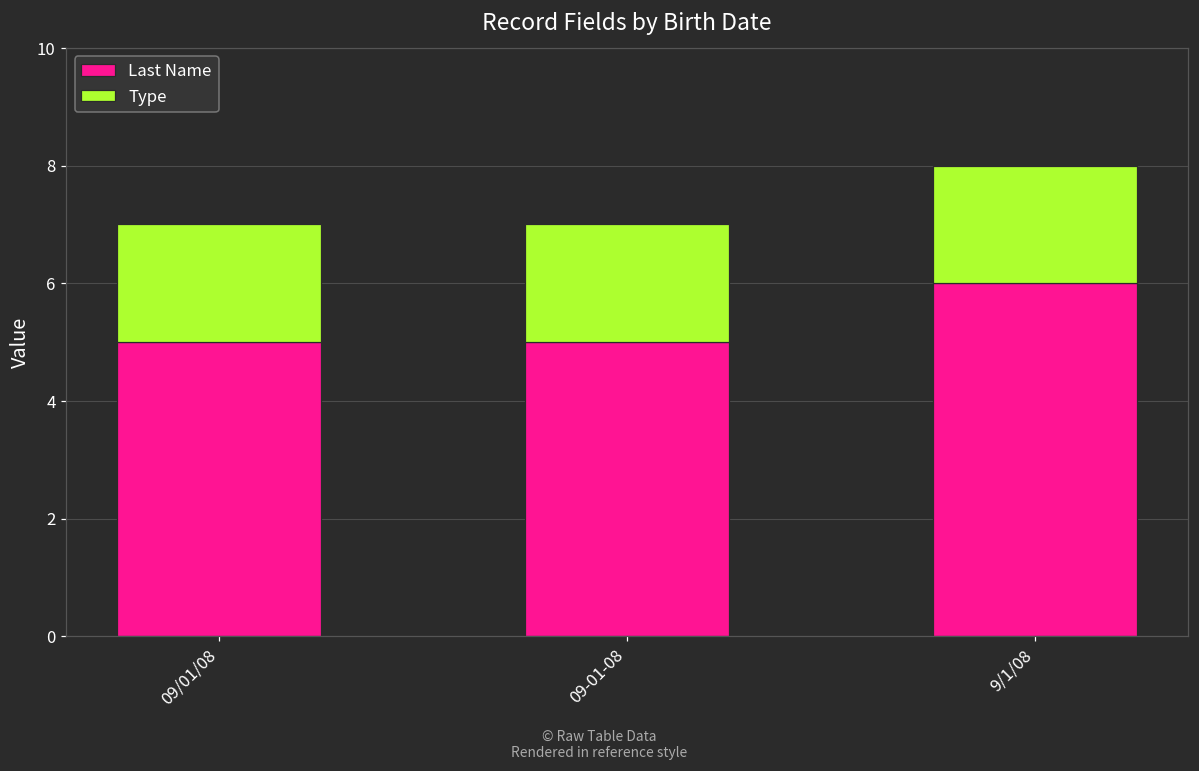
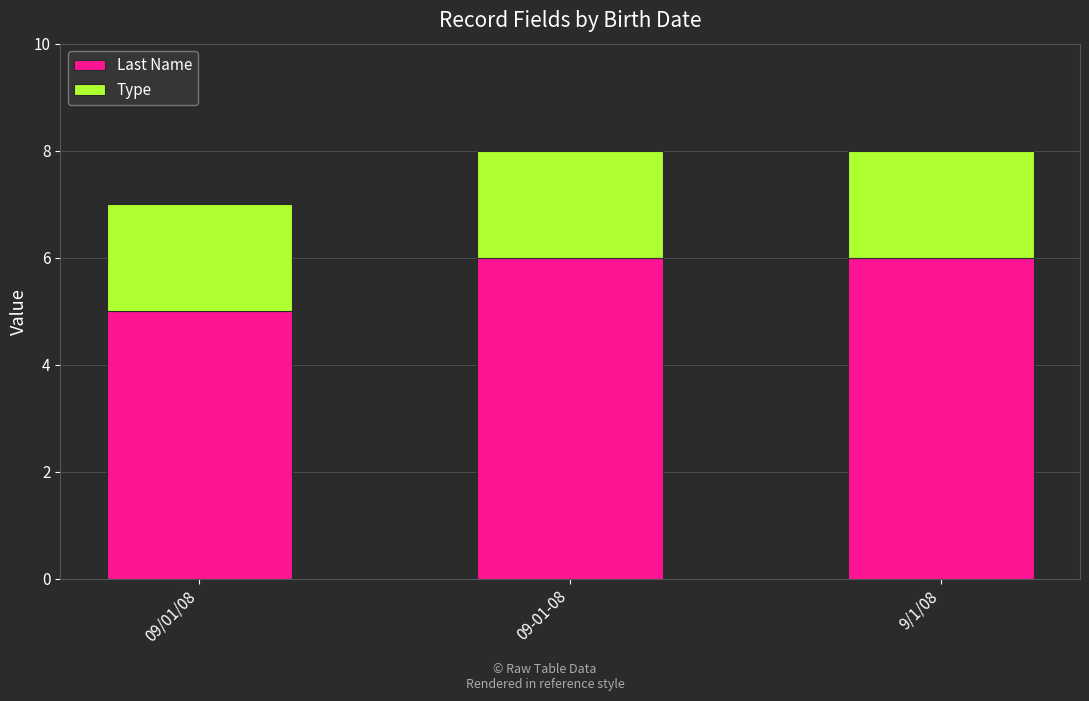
Last Name, 09-01-08: 5 -> 6
